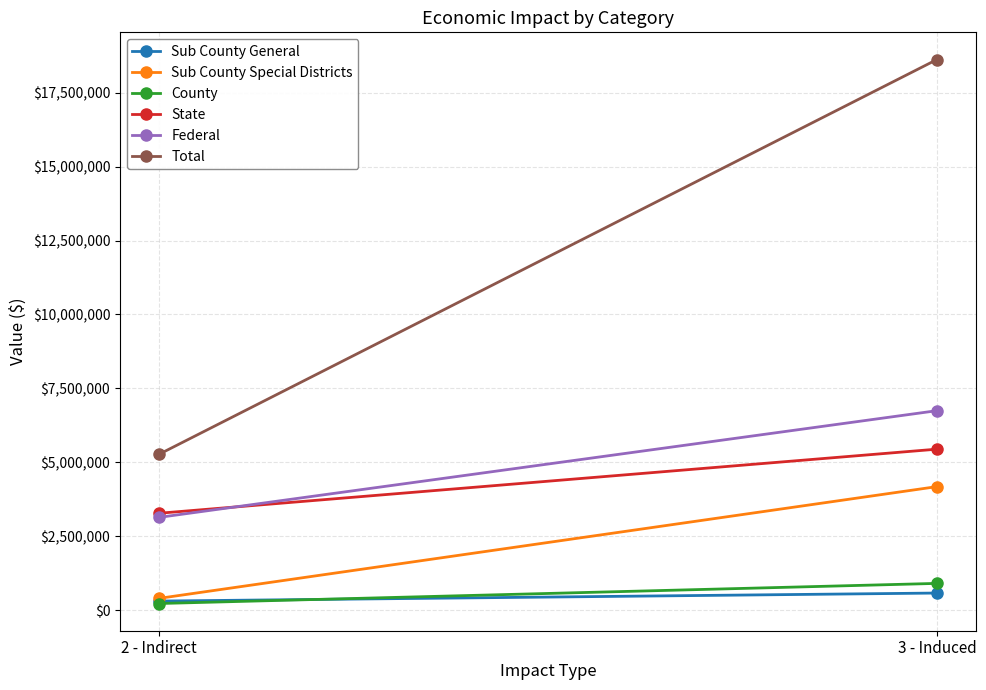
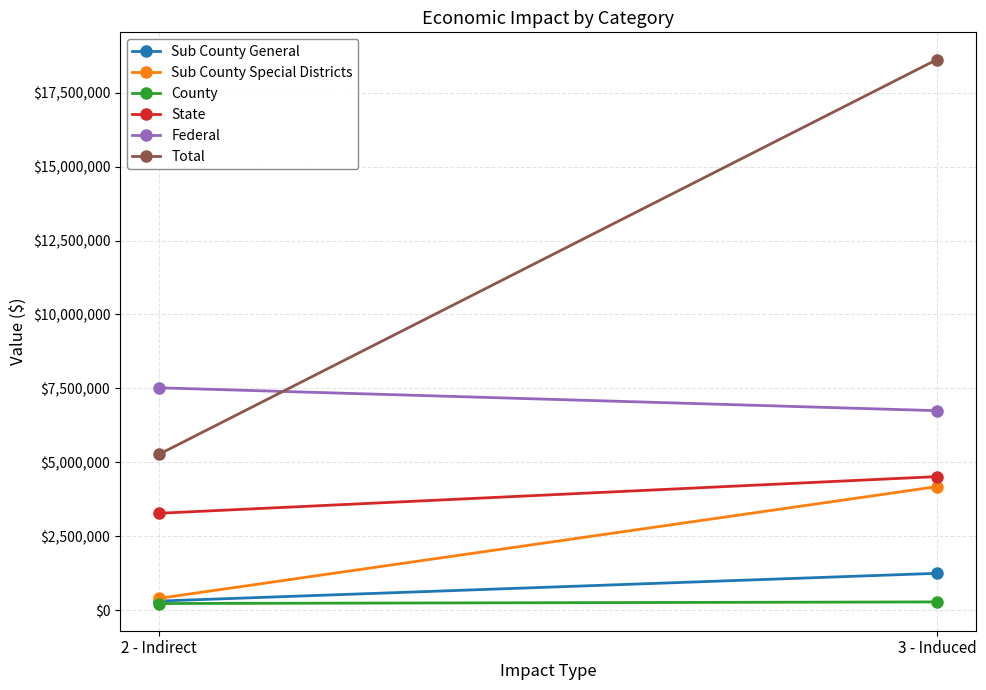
Federal, 2 - Indirect: $3,100,000 -> $7,500,000
Sub County General, 3 - Induced: $600,000 -> $1,200,000
County, 3 - Induced: $900,000 -> $300,000
State, 3 - Induced: $5,400,000 -> $4,500,000
